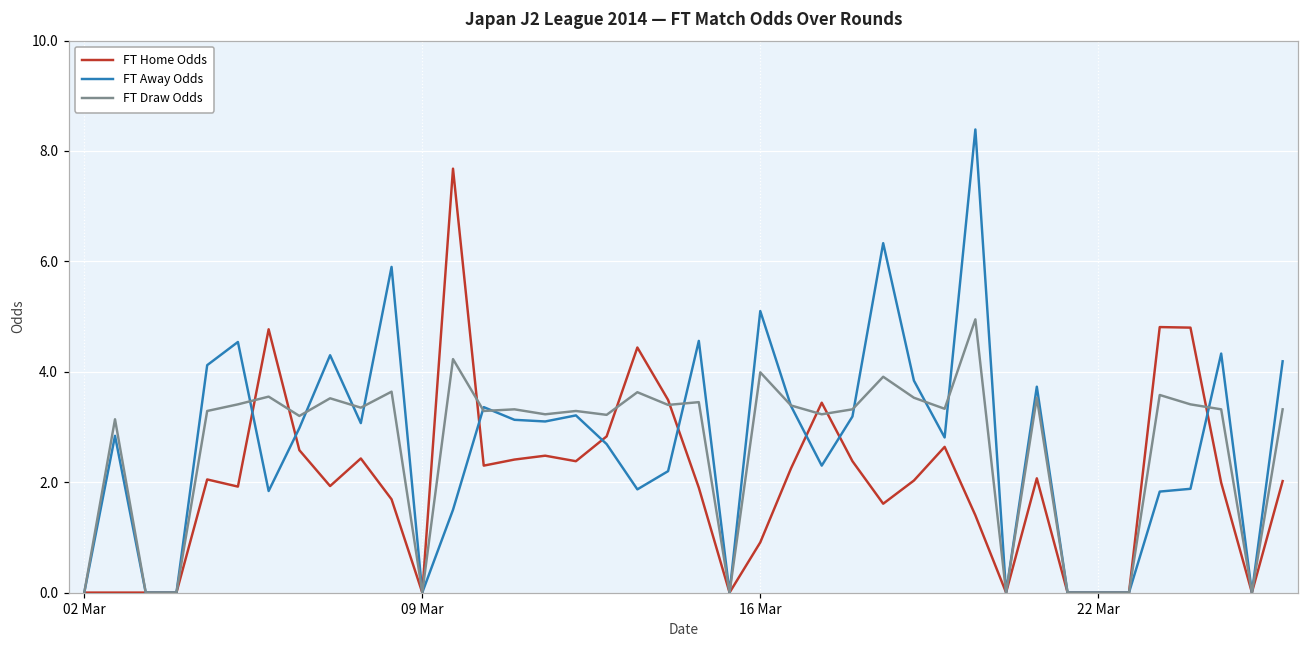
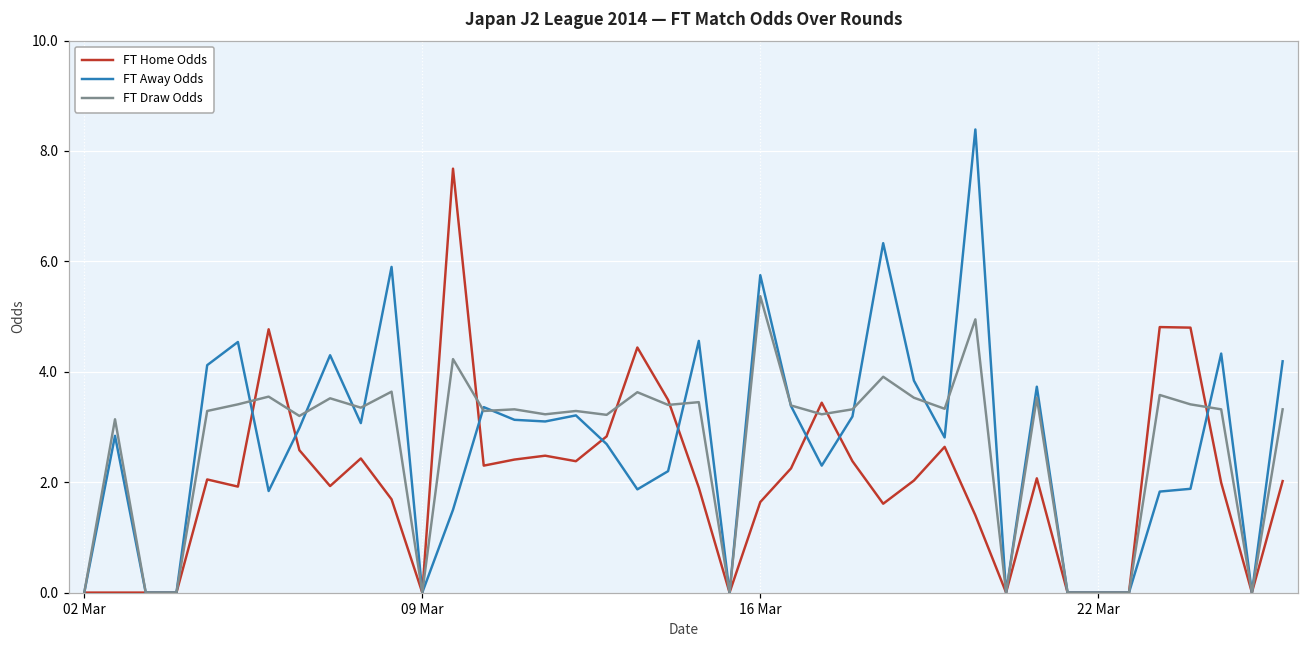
FT Home Odds, 16 Mar: 0.9 -> 1.6
FT Away Odds, 16 Mar: 5.1 -> 5.8
FT Draw Odds, 16 Mar: 4.0 -> 5.4
